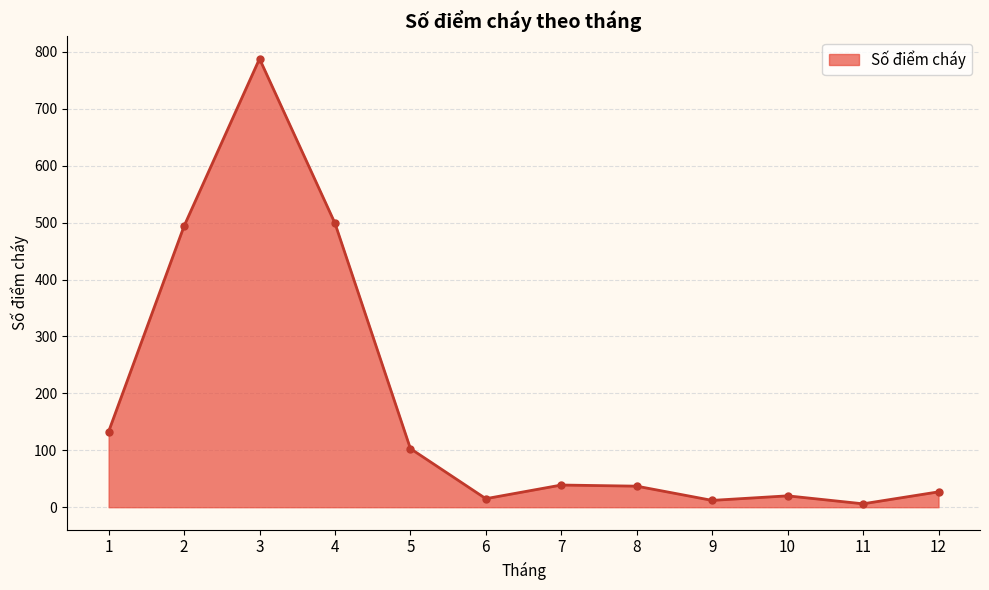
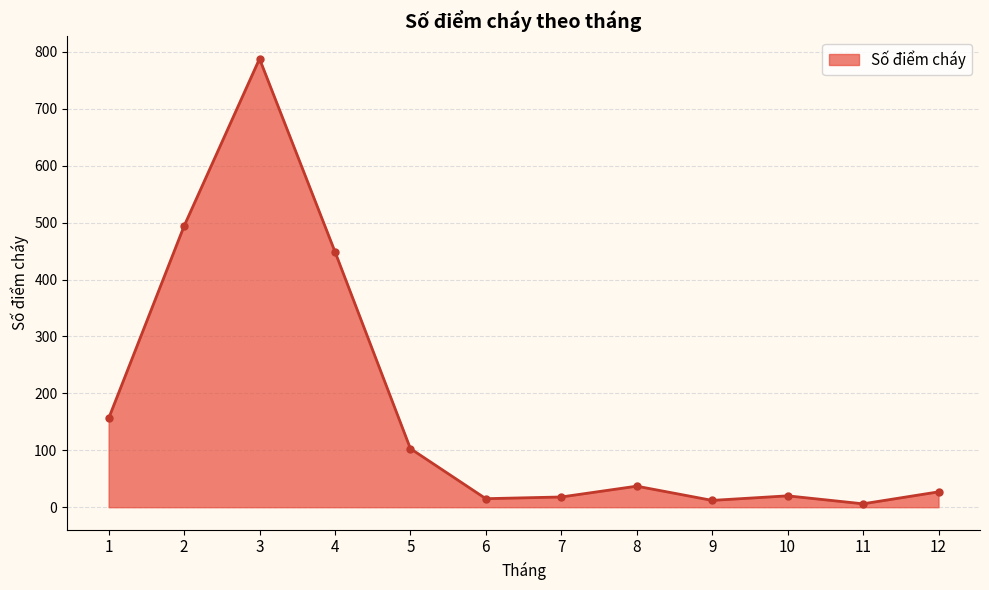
1: 130 -> 160
4: 500 -> 450
7: 40 -> 20
